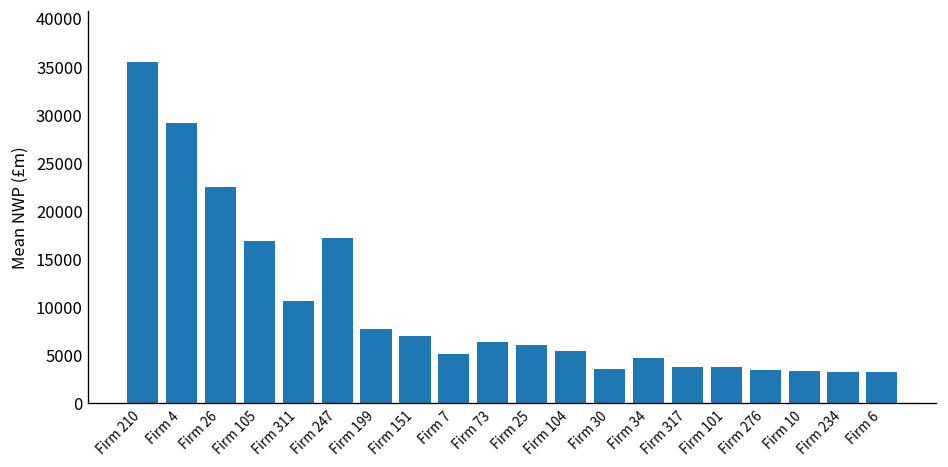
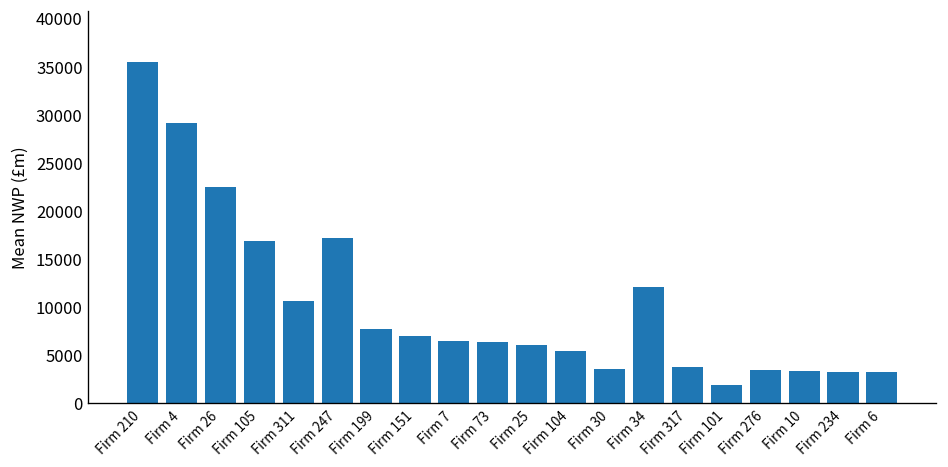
Firm 7: 5000 -> 6000
Firm 34: 5000 -> 12000
Firm 101: 4000 -> 2000
